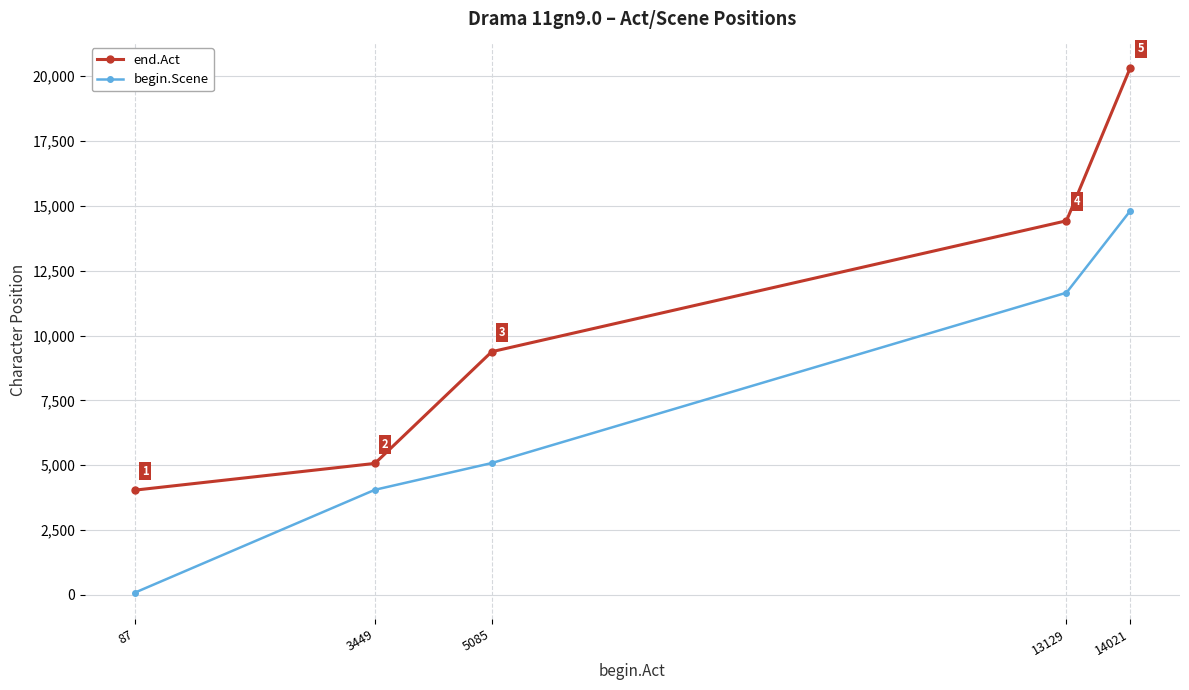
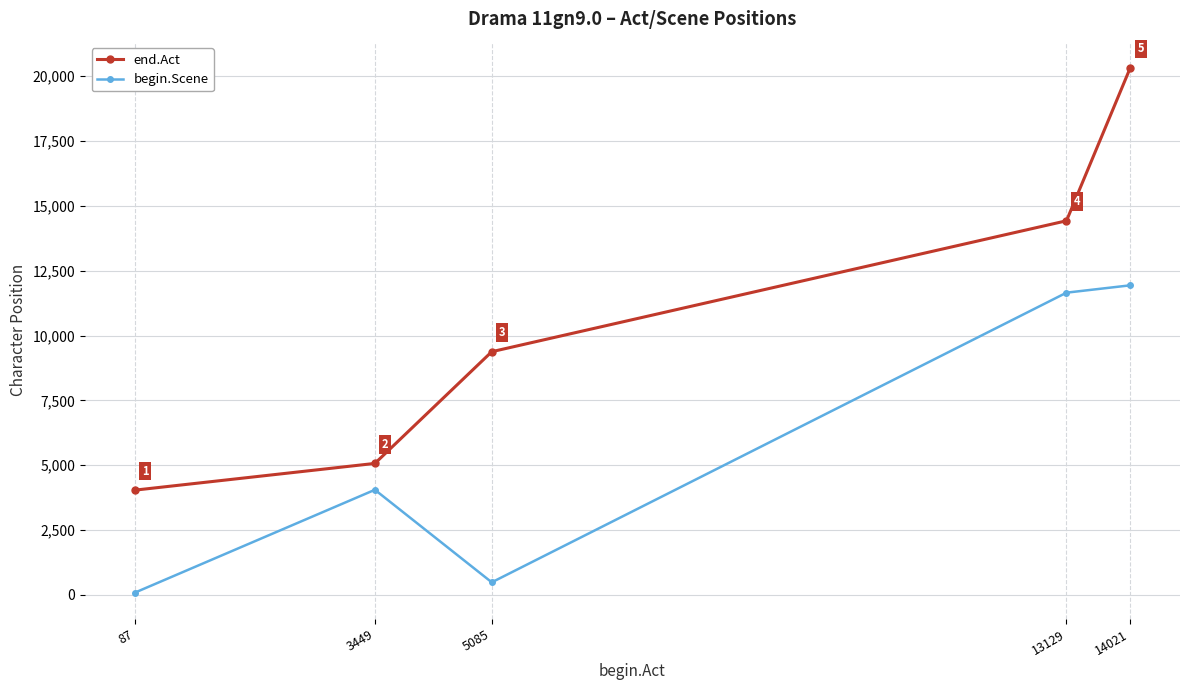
begin.Scene, 5085: 5,100 -> 500
begin.Scene, 14021: 14,800 -> 11,900
